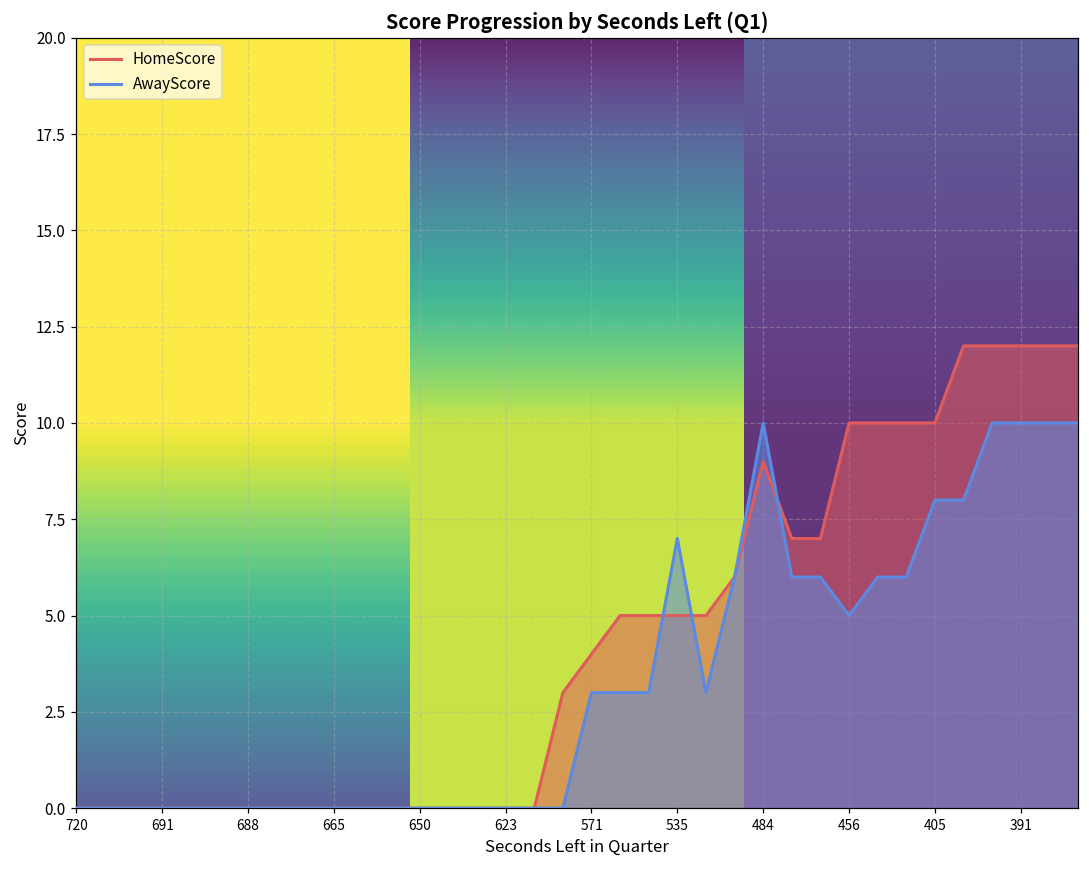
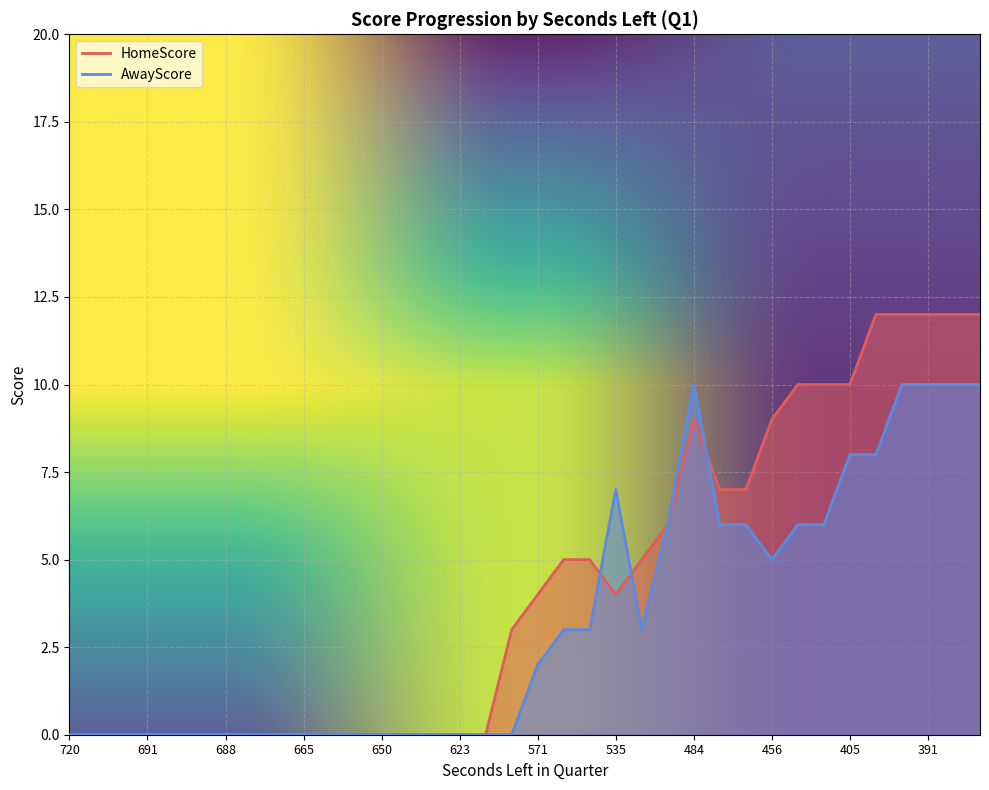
AwayScore, 571: 3 -> 2
HomeScore, 535: 5 -> 4
HomeScore, 456: 10 -> 9
